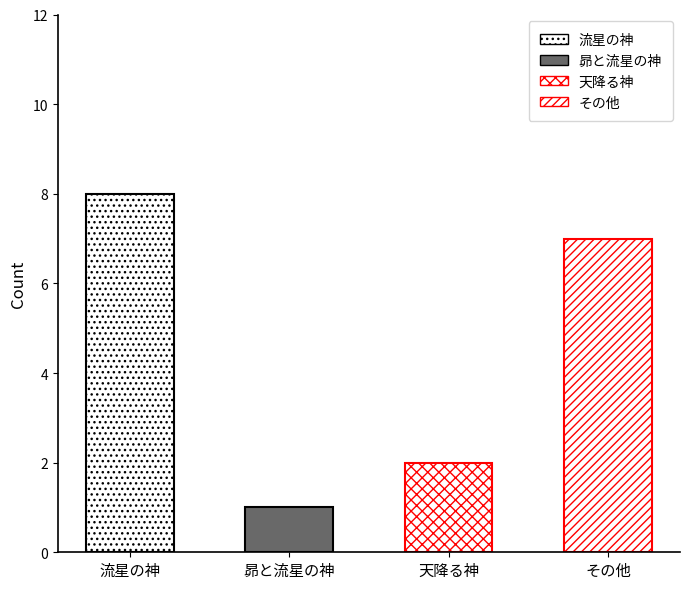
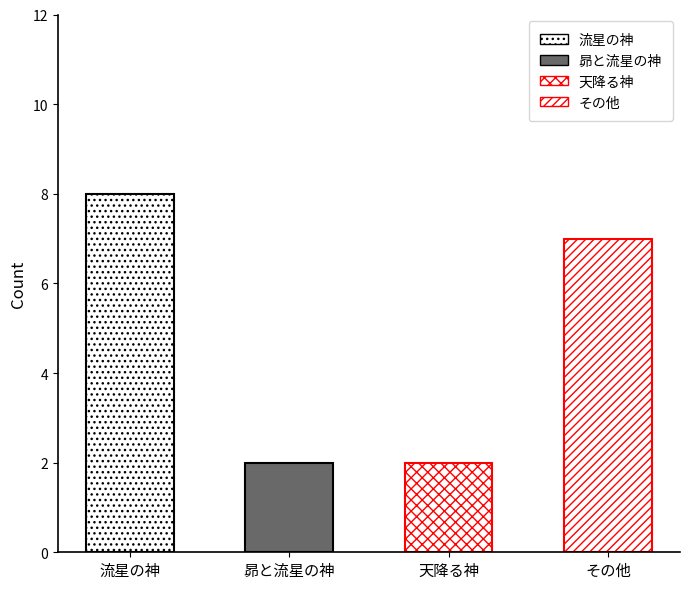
昴と流星の神: 1 -> 2
